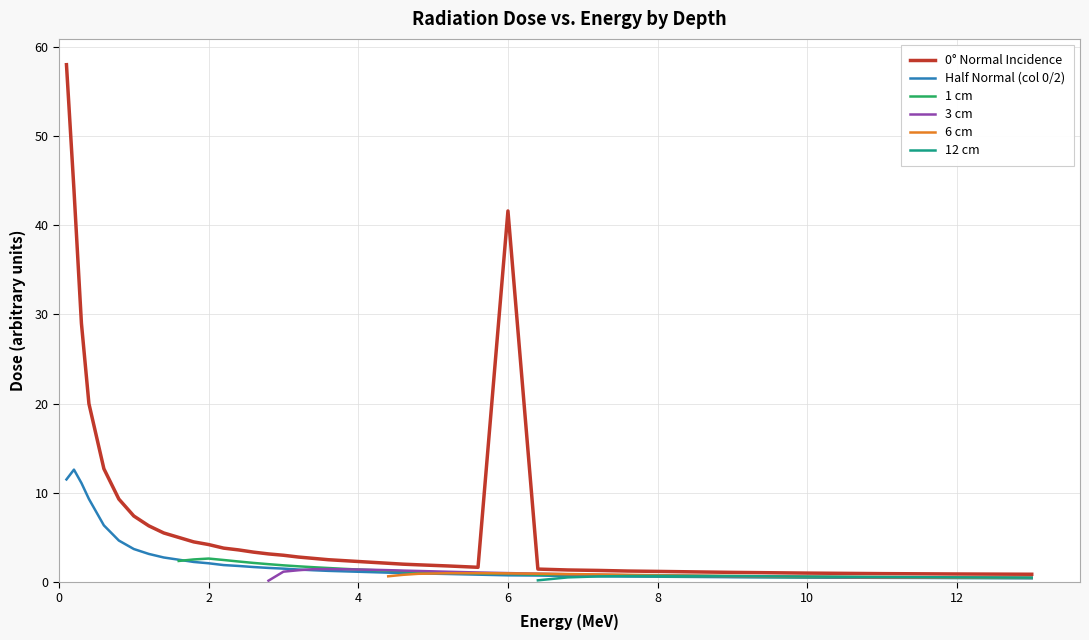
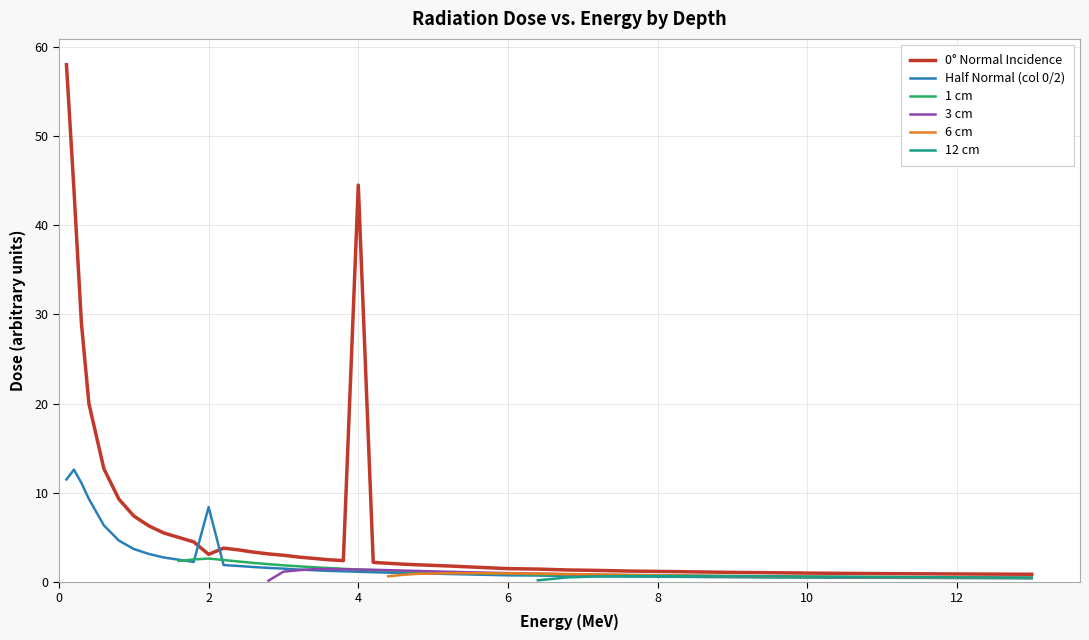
0° Normal Incidence, 2: 4 -> 3
Half Normal (col 0/2), 2: 2 -> 8
0° Normal Incidence, 4: 2 -> 45
0° Normal Incidence, 6: 42 -> 2
